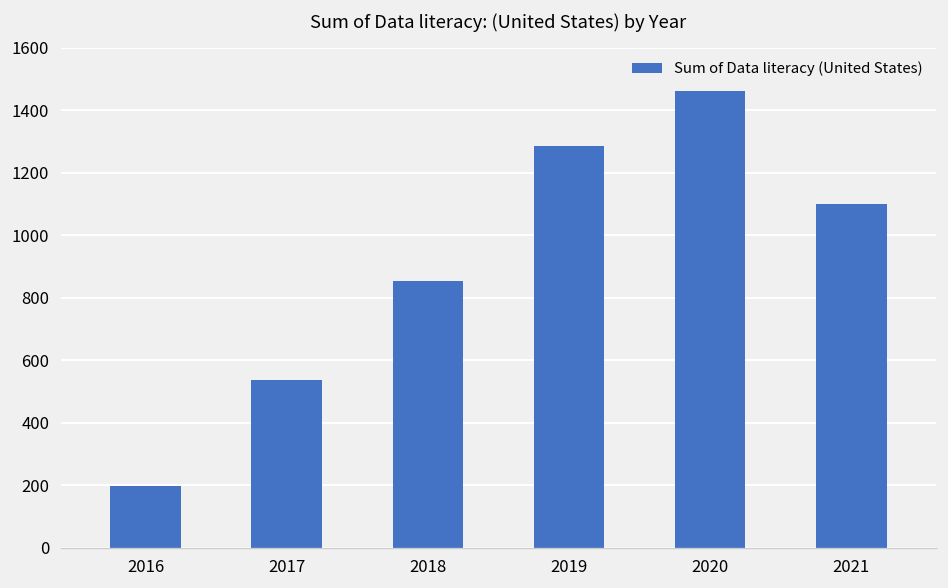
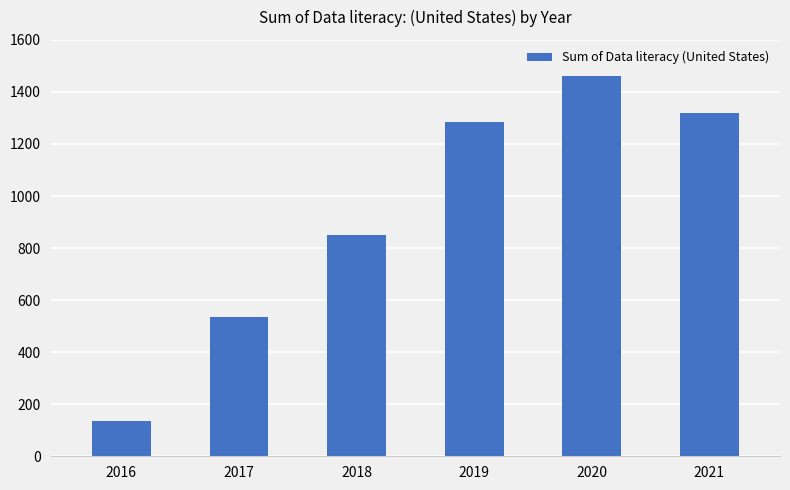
2016: 200 -> 130
2021: 1100 -> 1320
